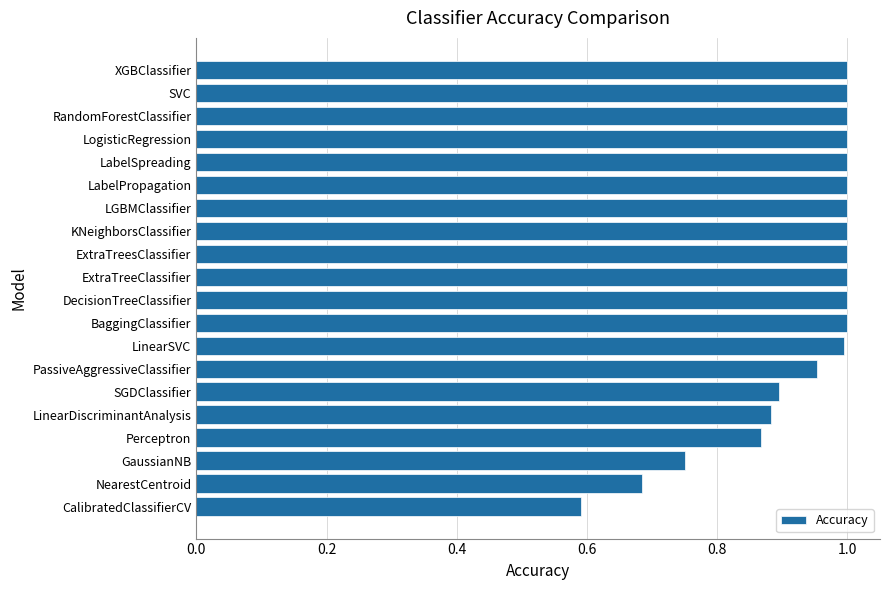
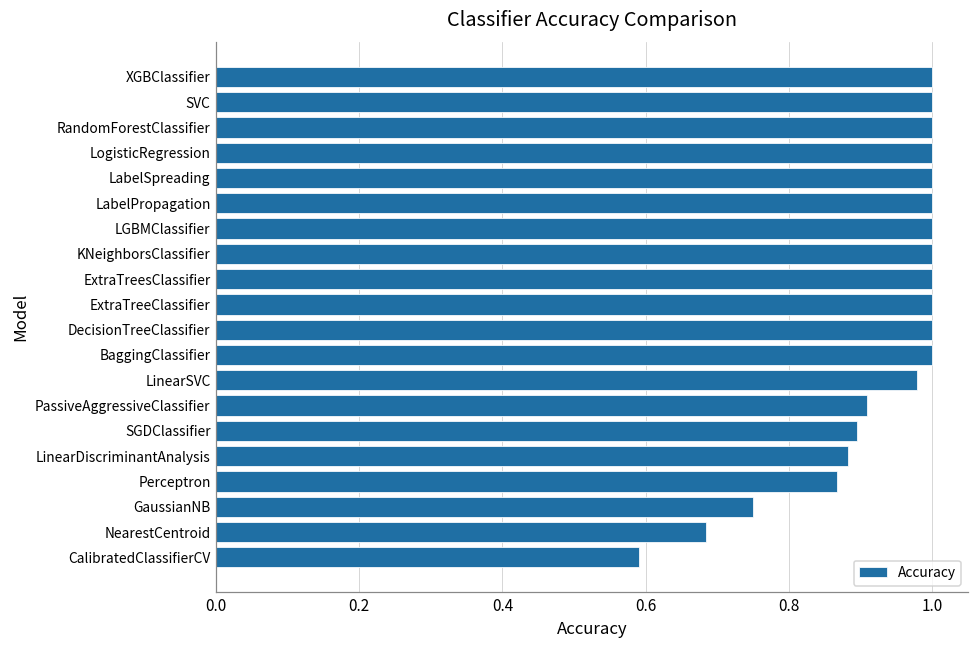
LinearSVC: 0.99 -> 0.98
PassiveAggressiveClassifier: 0.95 -> 0.91
